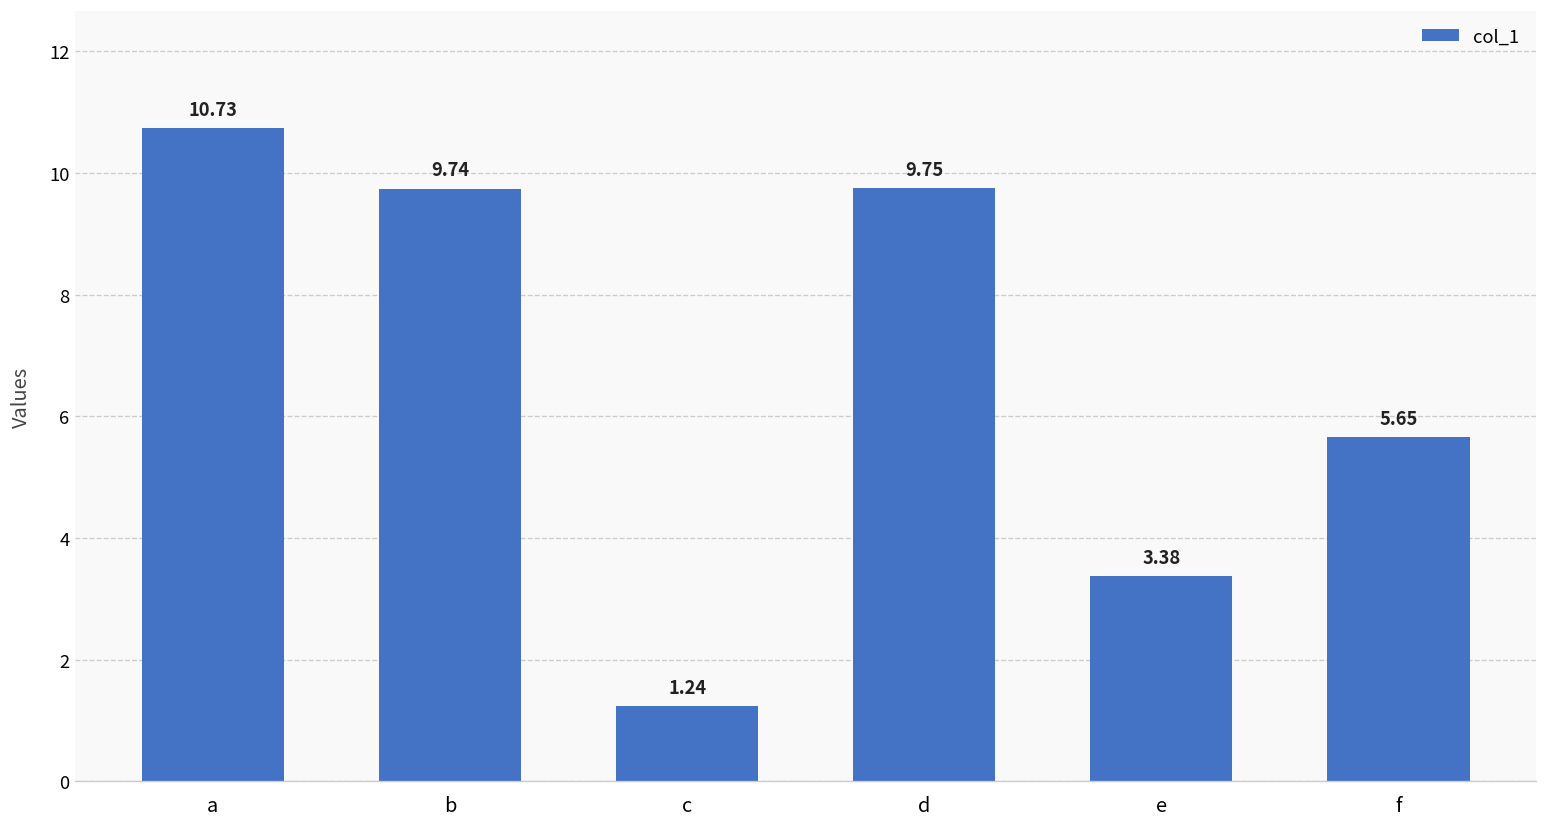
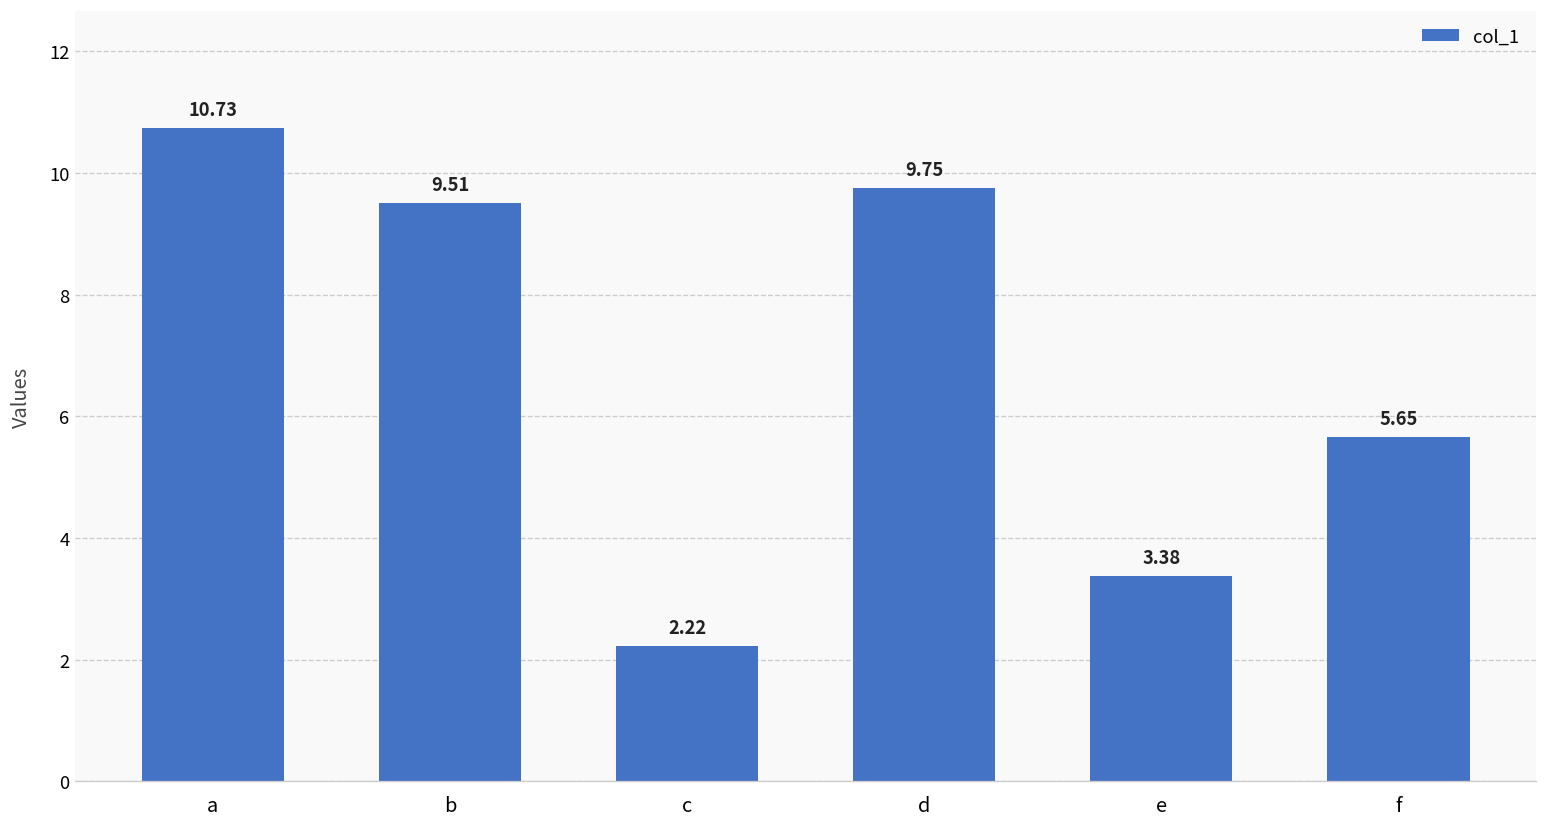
b: 9.74 -> 9.51
c: 1.24 -> 2.22
